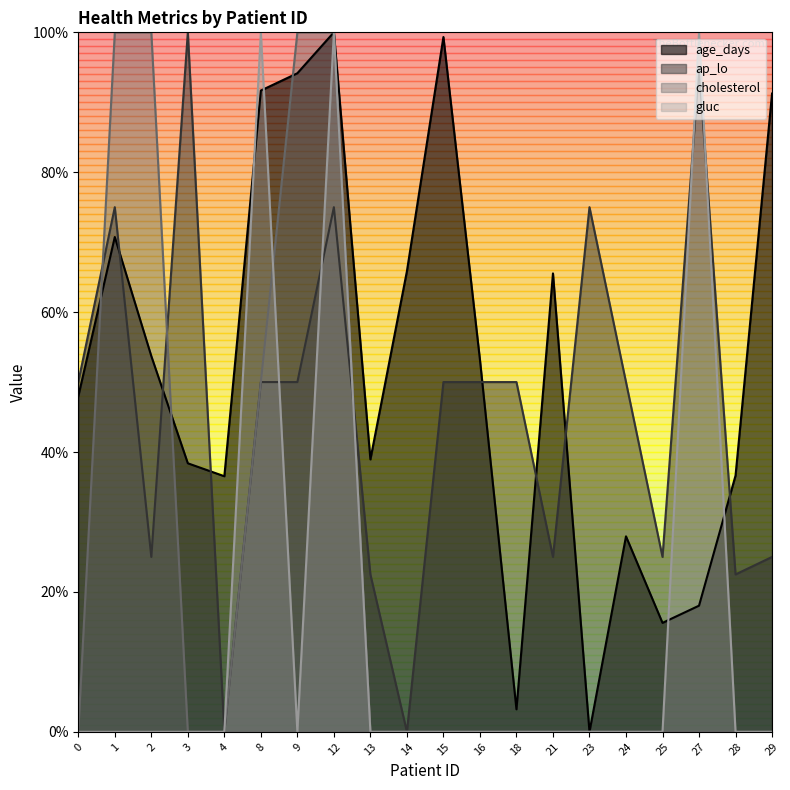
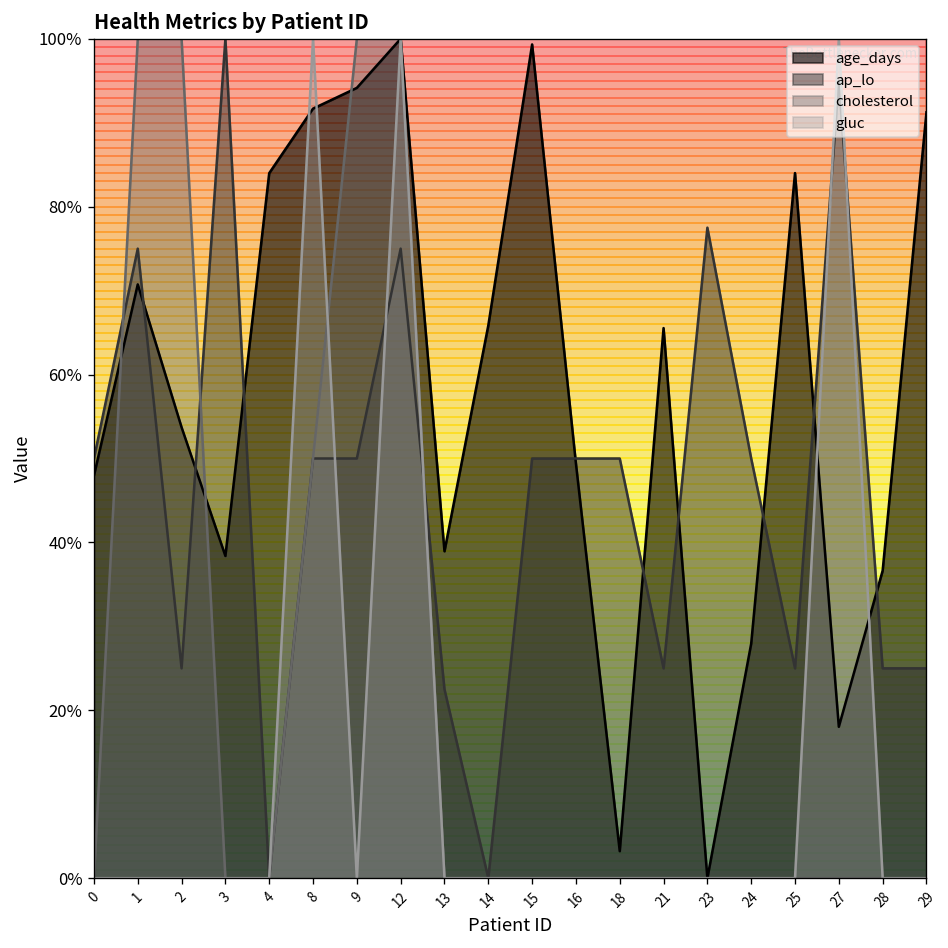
age_days, 4: 37% -> 84%
age_days, 16: 53% -> 49%
ap_lo, 23: 75% -> 78%
age_days, 25: 16% -> 84%
ap_lo, 28: 23% -> 25%
